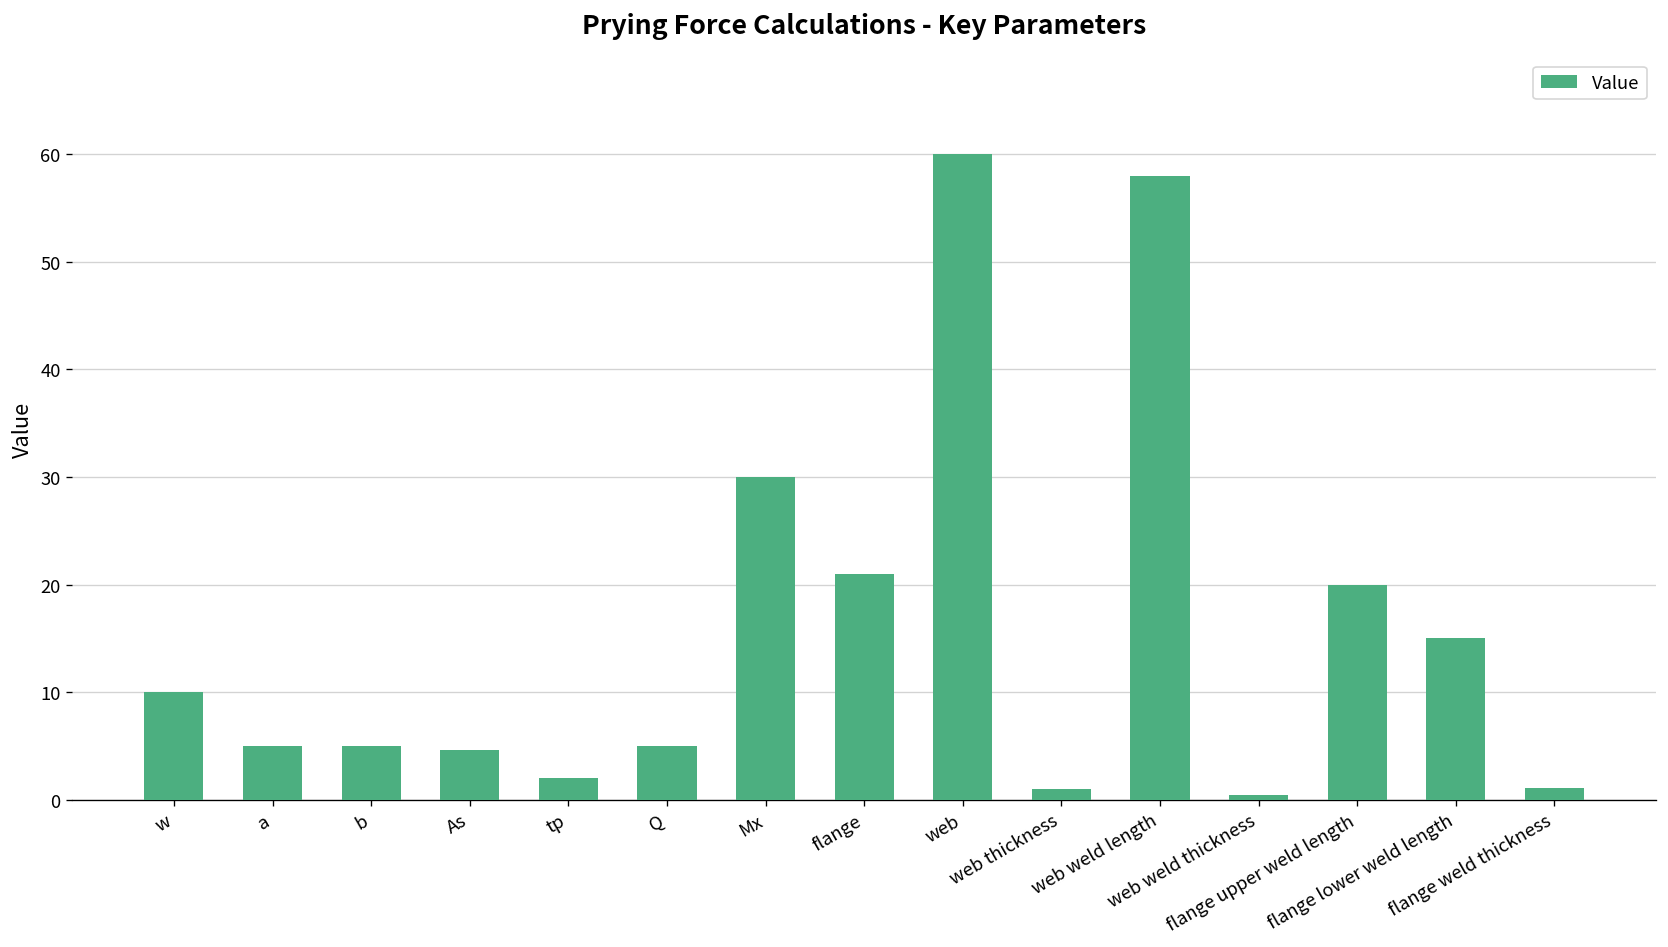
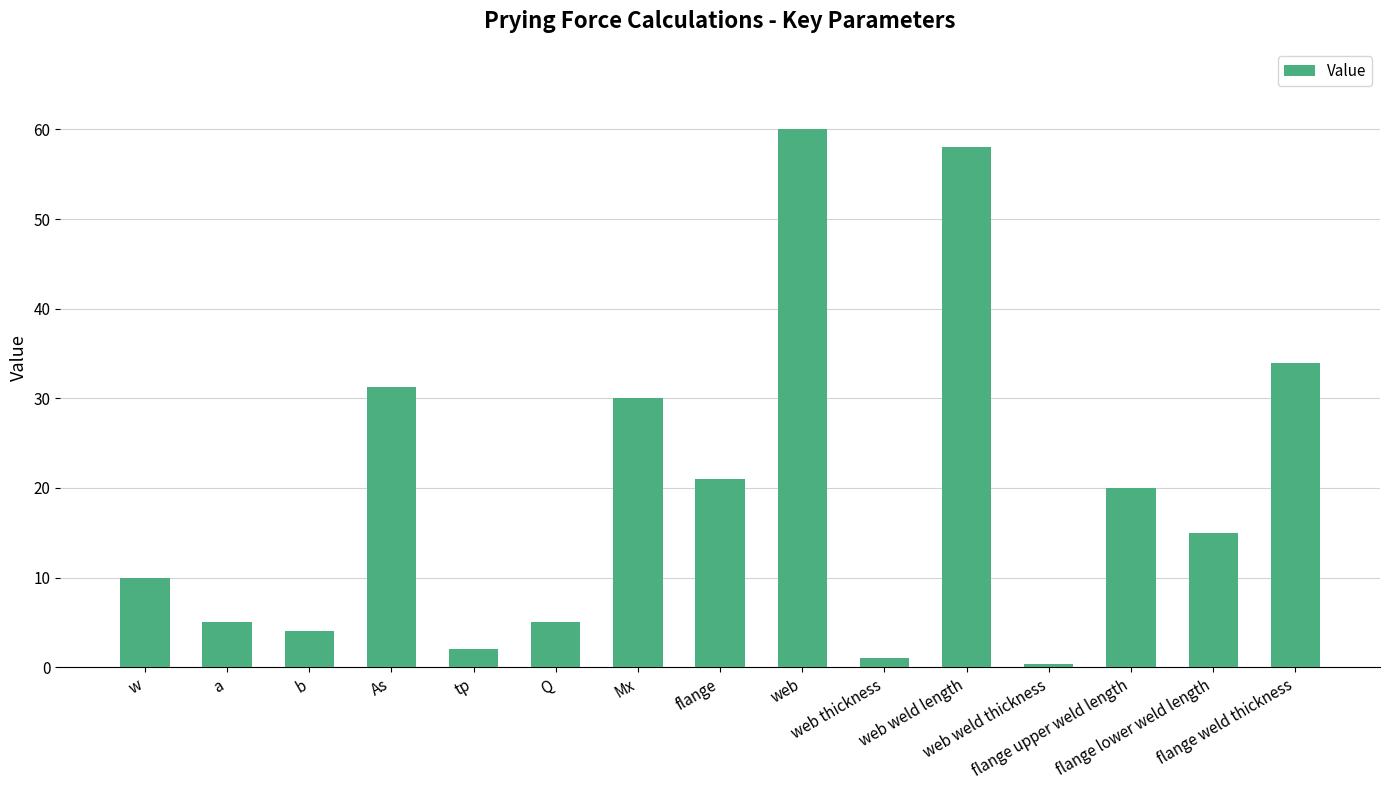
b: 5 -> 4
As: 5 -> 31
flange weld thickness: 1 -> 34
